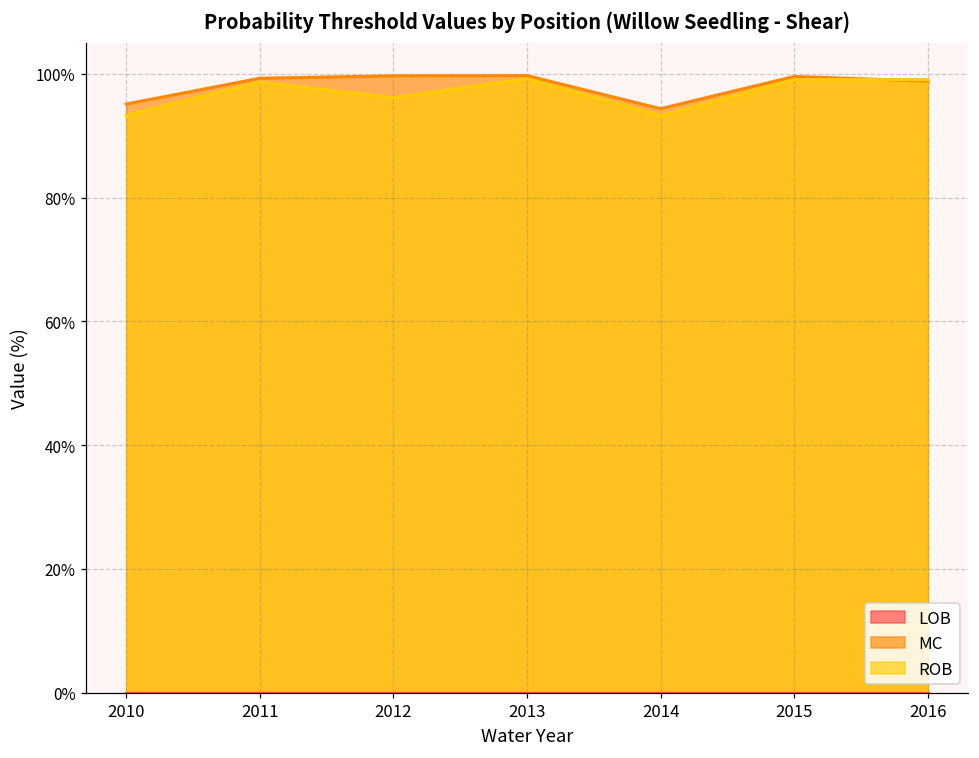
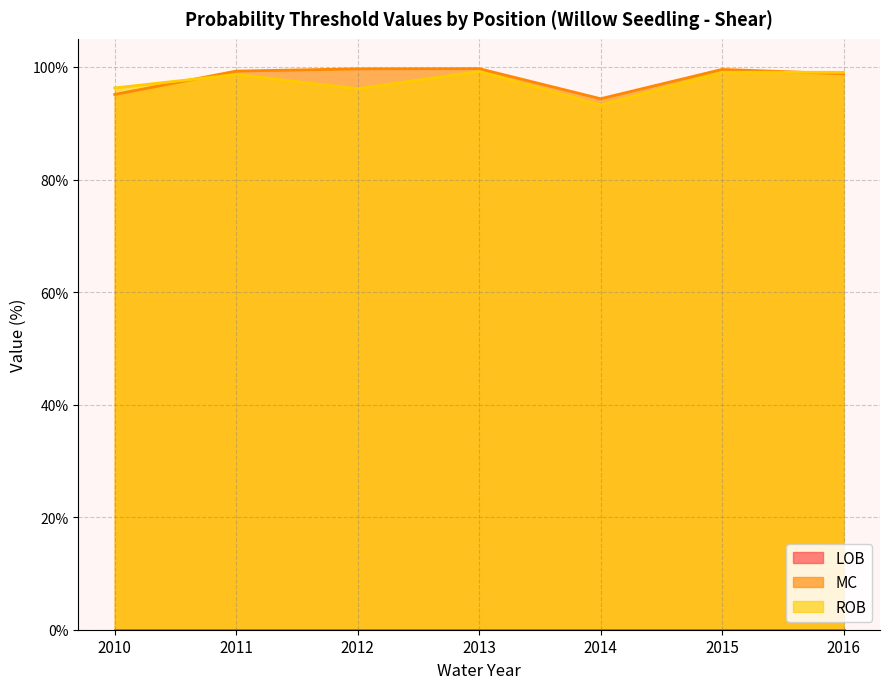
ROB, 2010: 93% -> 96%
